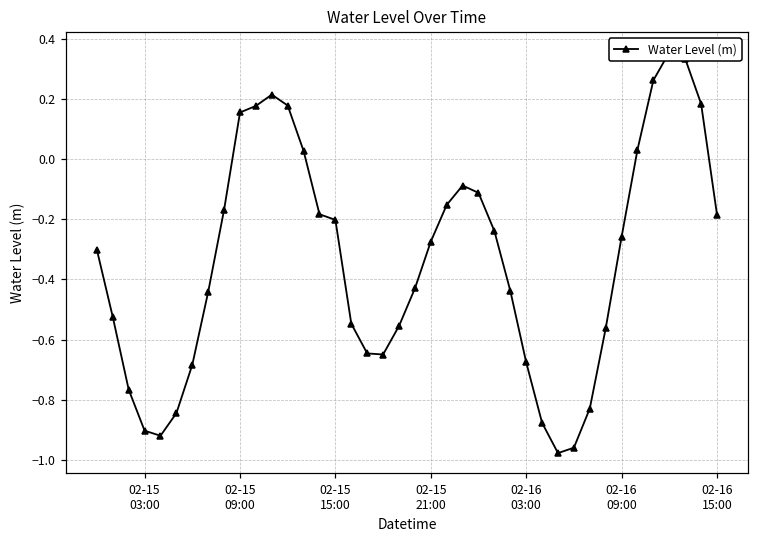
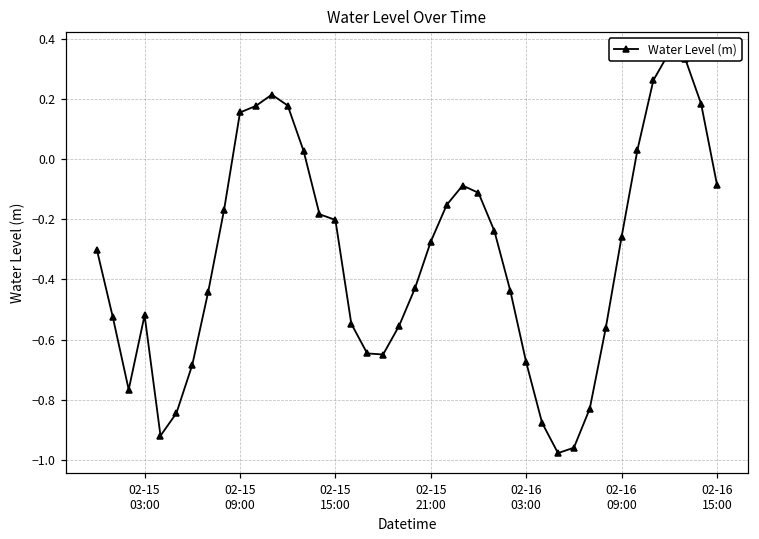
02-15 03:00: -0.90 -> -0.52
02-16 15:00: -0.18 -> -0.09
